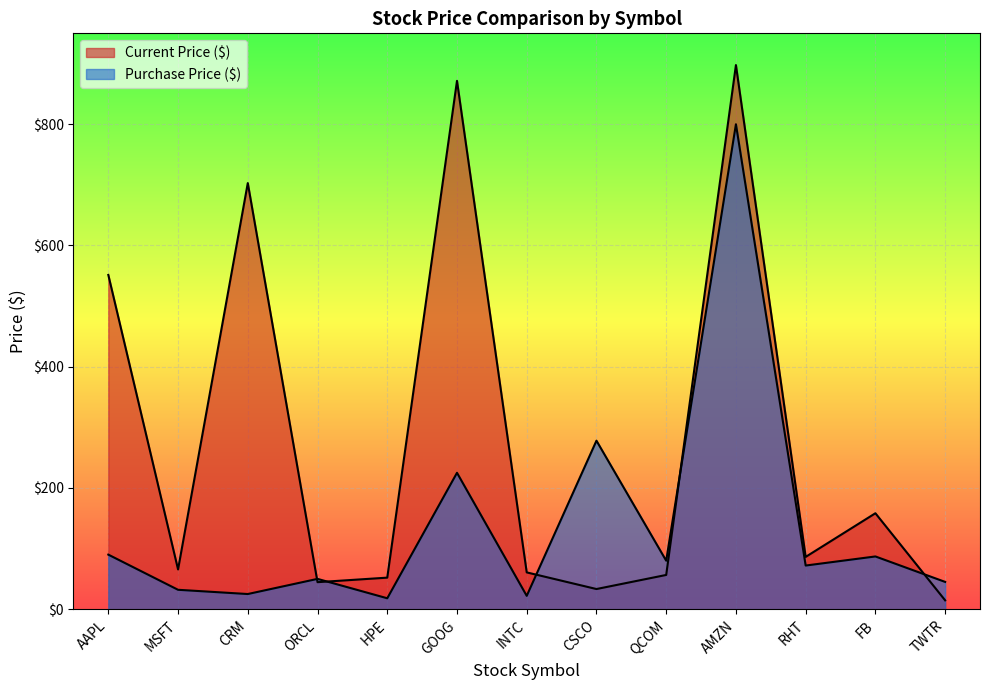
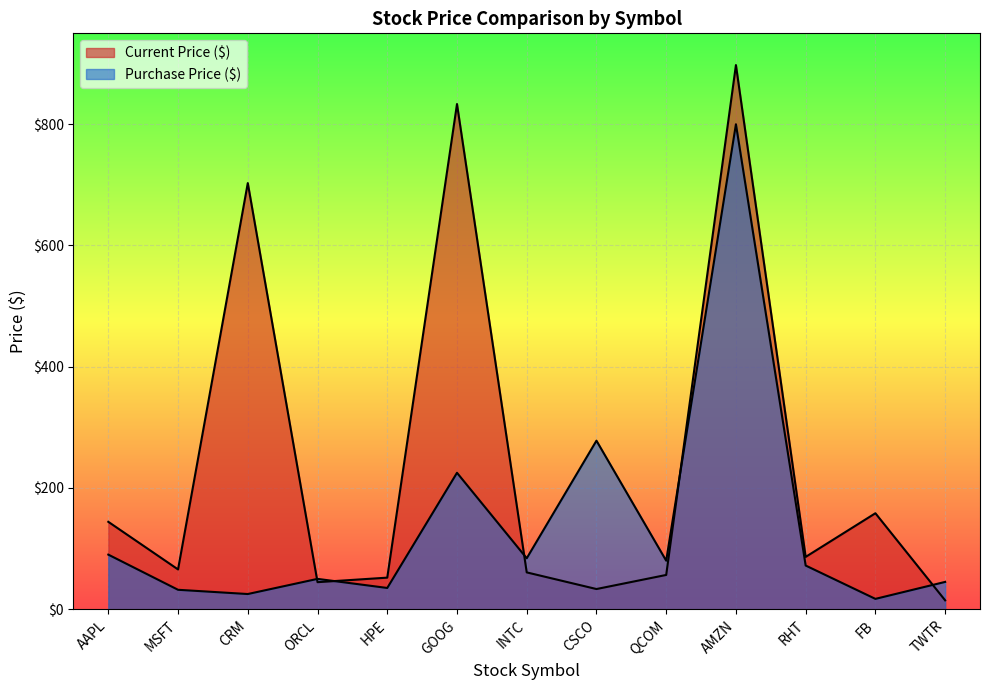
Current Price ($), AAPL: $550 -> $140
Purchase Price ($), HPE: $20 -> $40
Current Price ($), GOOG: $870 -> $830
Purchase Price ($), INTC: $20 -> $80
Purchase Price ($), FB: $90 -> $20
